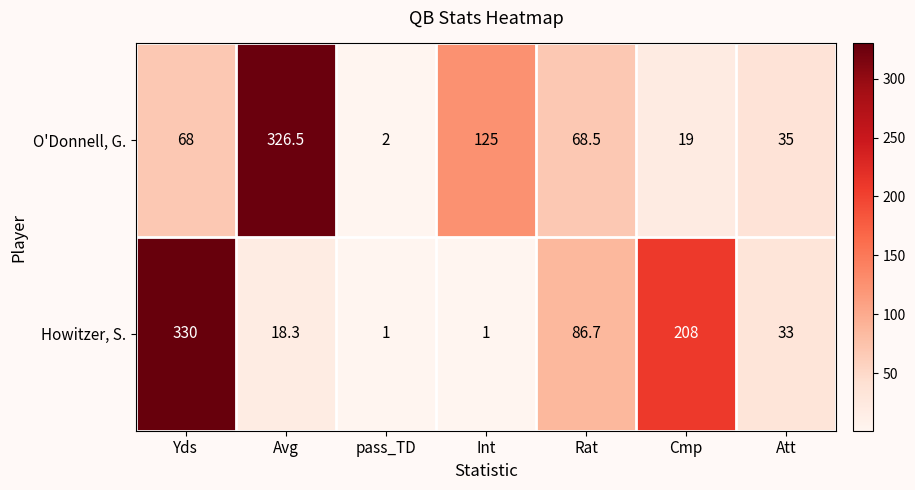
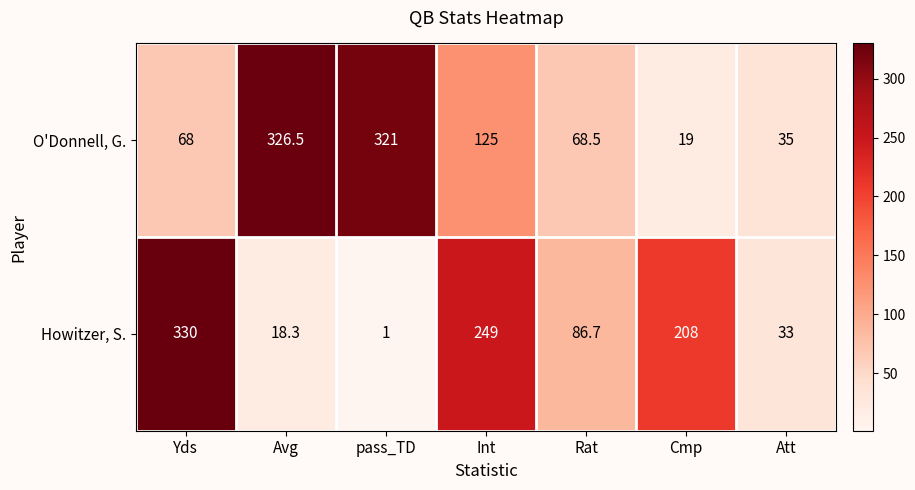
O'Donnell, G., pass_TD: 2 -> 321
Howitzer, S., Int: 1 -> 249
